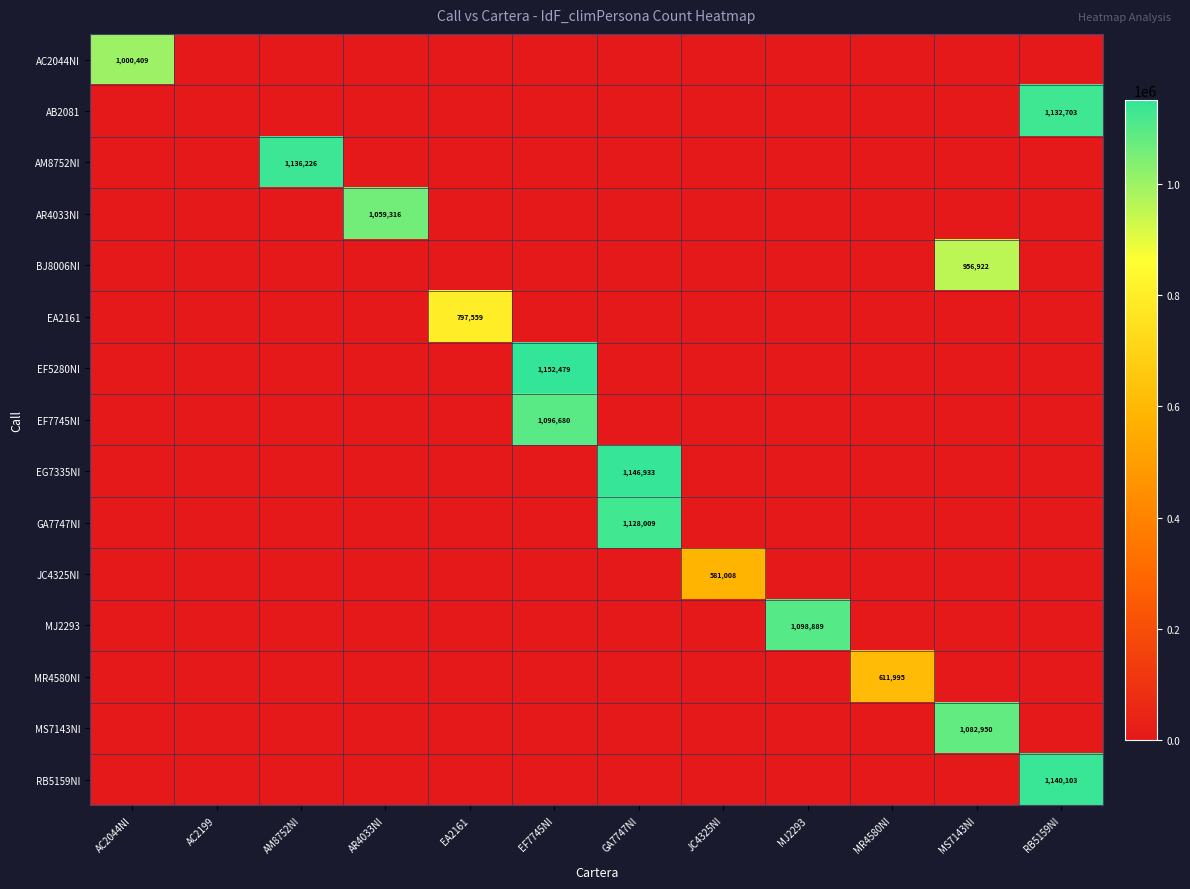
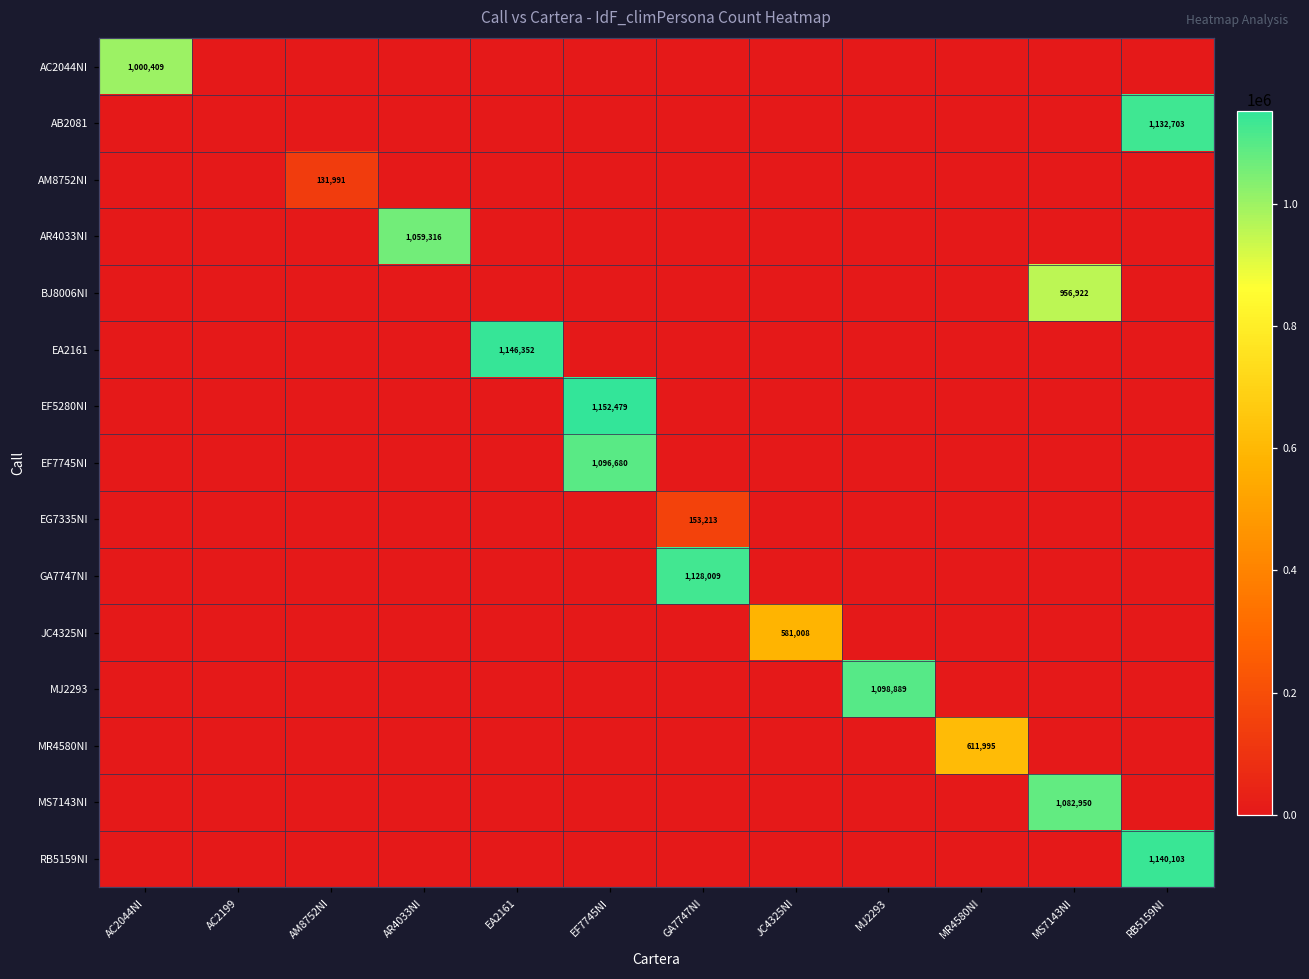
AM8752NI, AM8752NI: 1,136,226 -> 131,991
EA2161, EA2161: 797,559 -> 1,146,352
EG7335NI, GA7747NI: 1,146,933 -> 153,213
